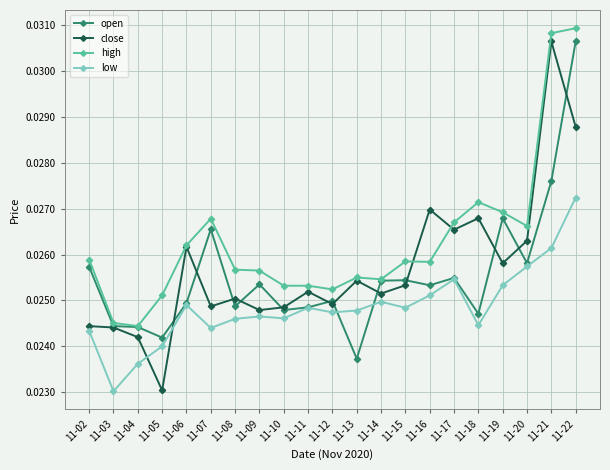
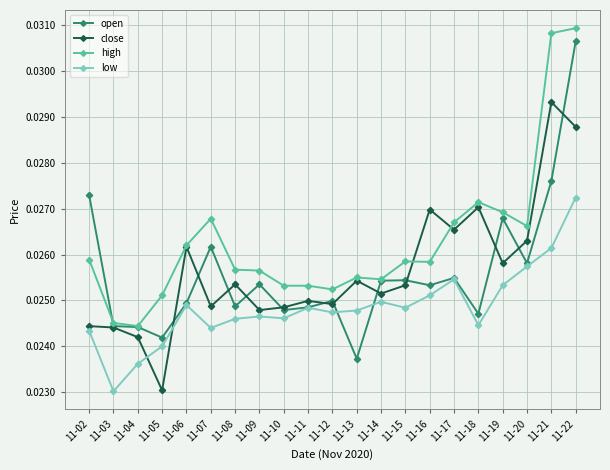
open, 11-02: 0.0257 -> 0.0273
open, 11-07: 0.0266 -> 0.0262
close, 11-08: 0.0250 -> 0.0254
close, 11-11: 0.0252 -> 0.0250
close, 11-18: 0.0268 -> 0.0270
close, 11-21: 0.0306 -> 0.0293
